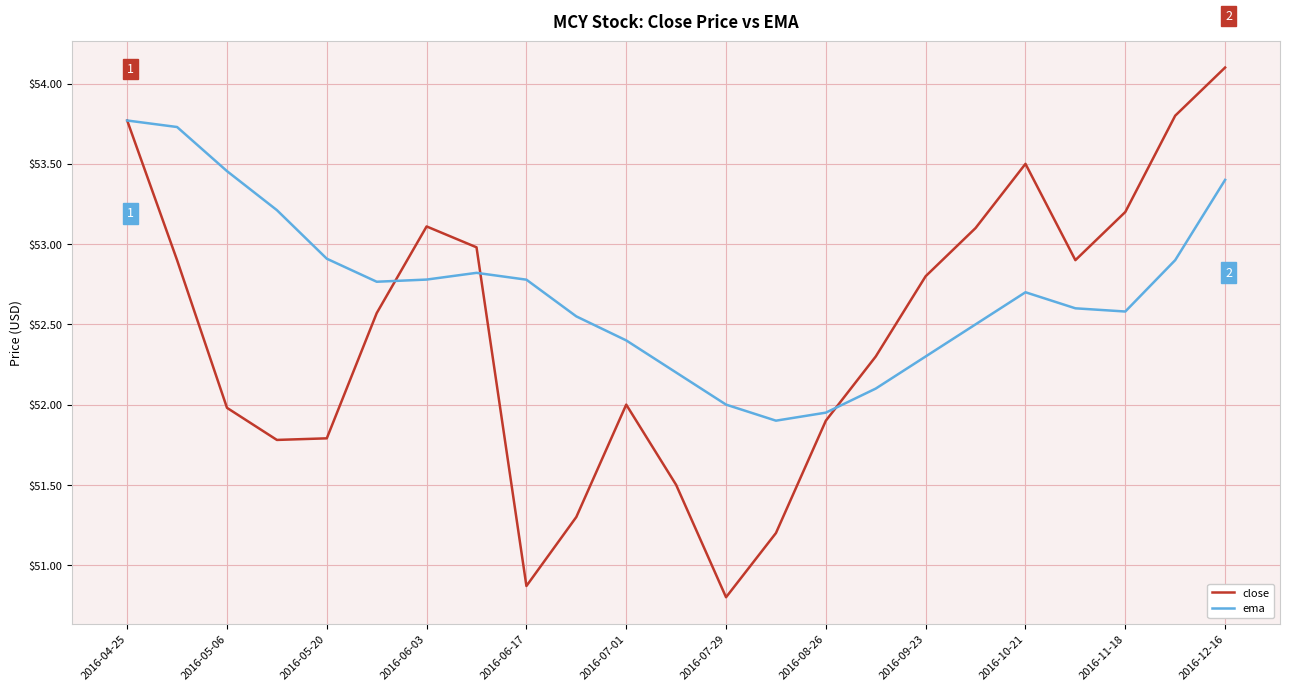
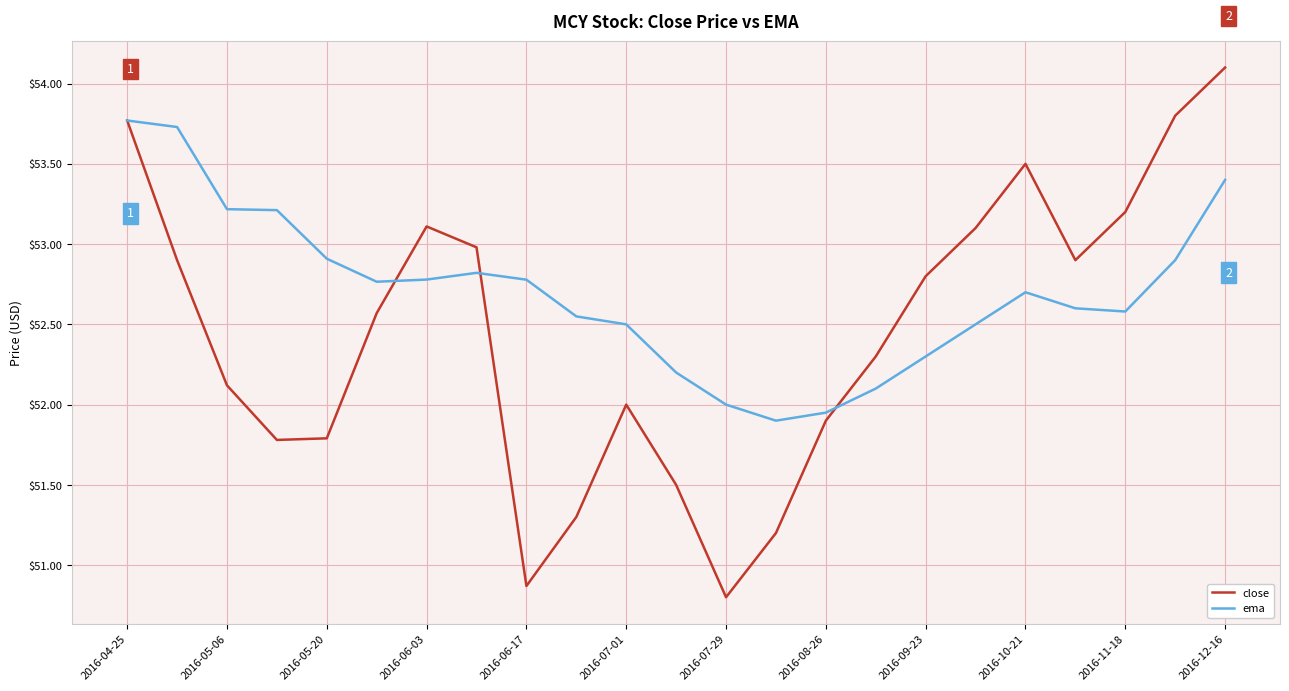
close, 2016-05-06: $51.98 -> $52.12
ema, 2016-05-06: $53.45 -> $53.22
ema, 2016-07-01: $52.4 -> $52.5
